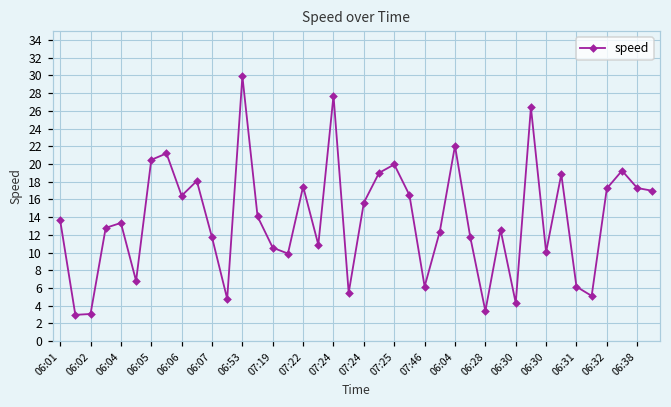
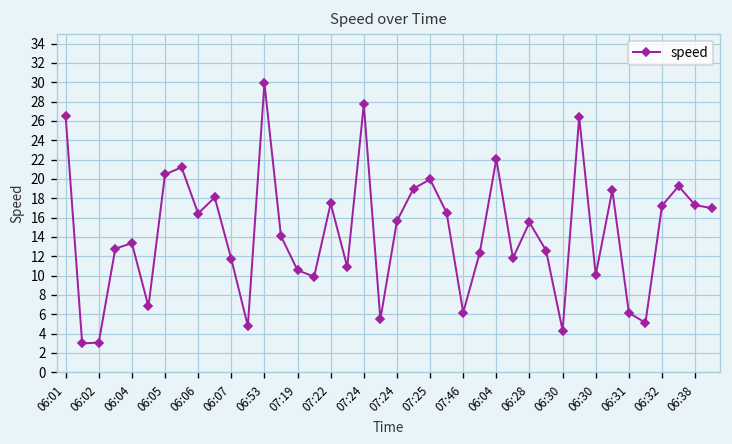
06:01: 14 -> 27
06:28: 3 -> 16
